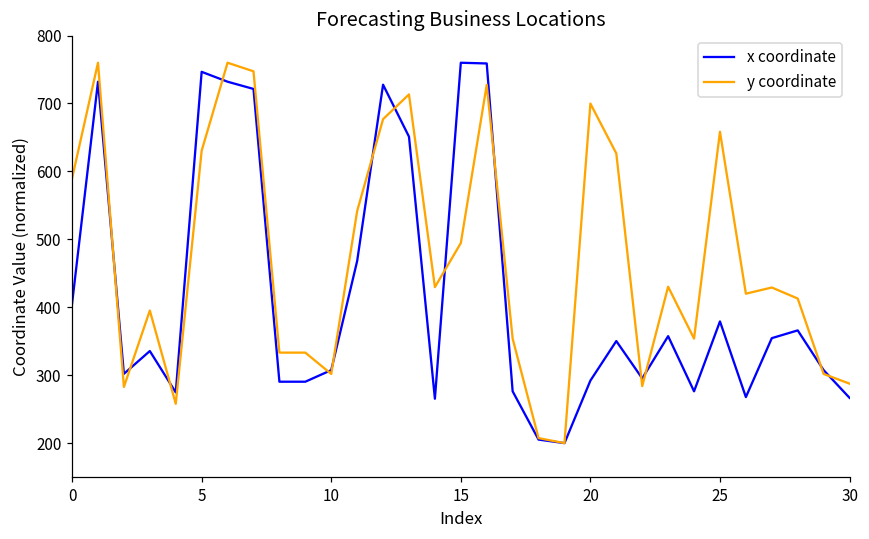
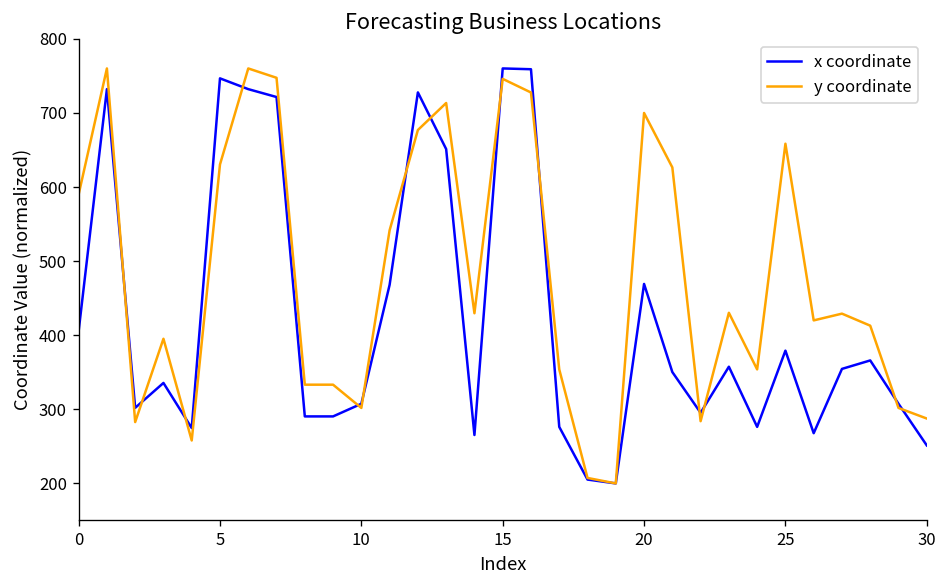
y coordinate, 15: 490 -> 750
x coordinate, 20: 290 -> 470
x coordinate, 30: 270 -> 250
